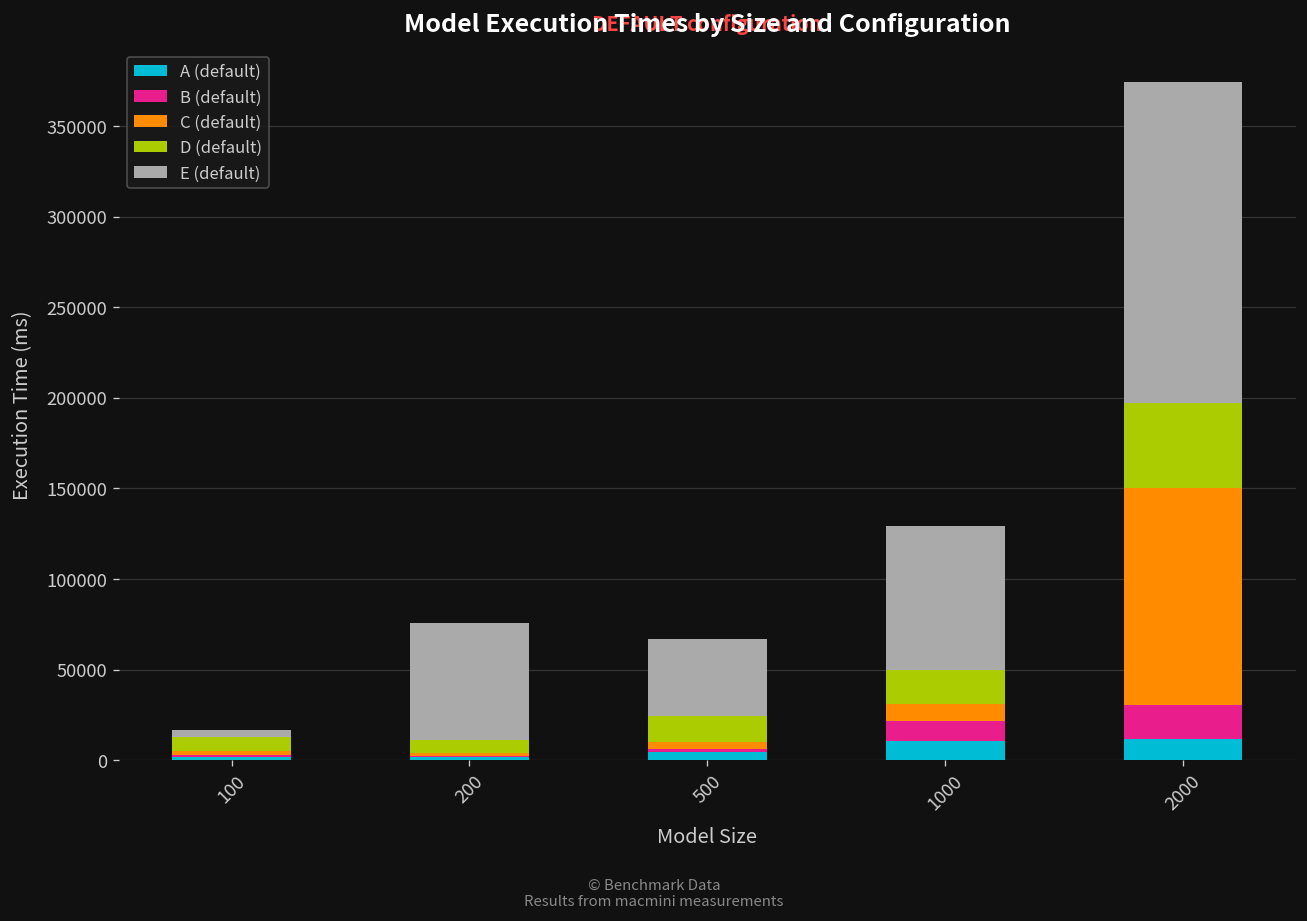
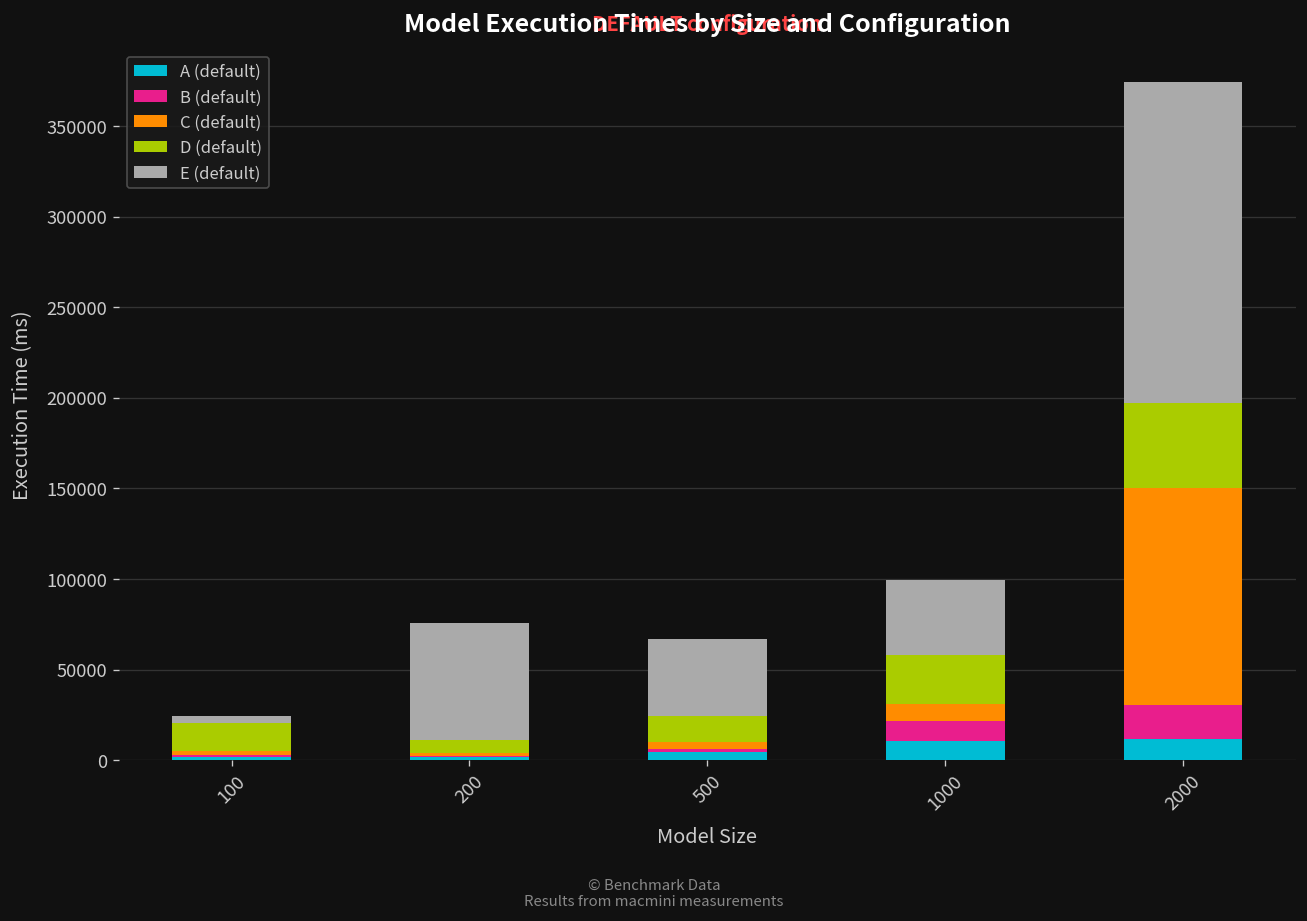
D (default), 100: 7000 -> 15000
D (default), 1000: 19000 -> 27000
E (default), 1000: 79000 -> 41000
